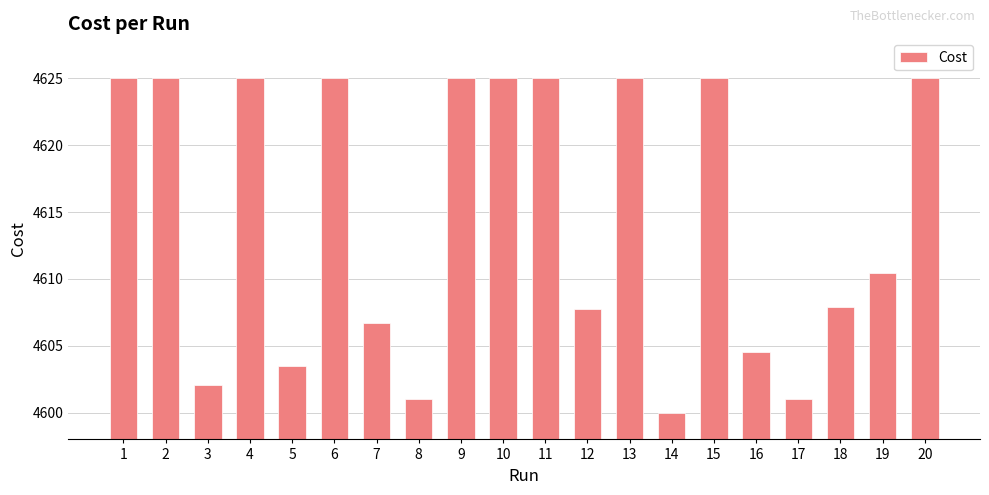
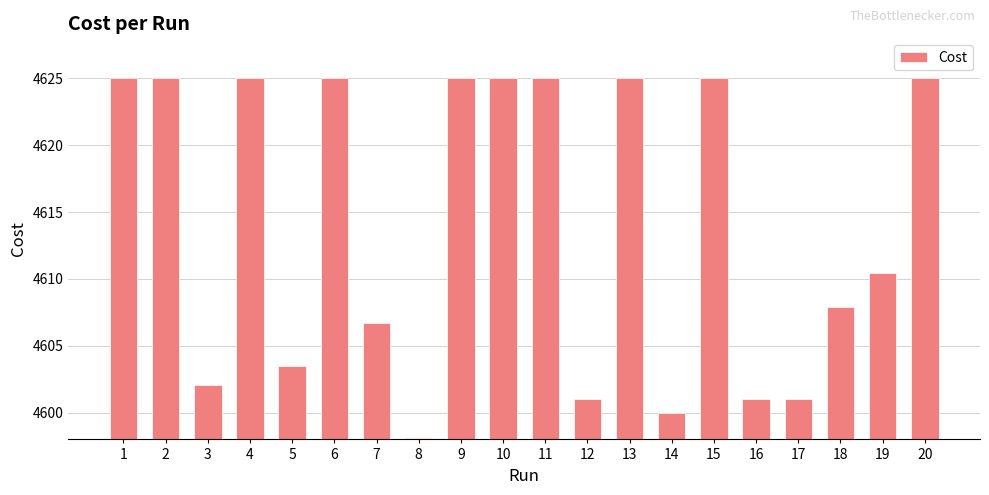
8: 4601.0 -> 4598.1
12: 4607.8 -> 4601.0
16: 4604.6 -> 4601.0
